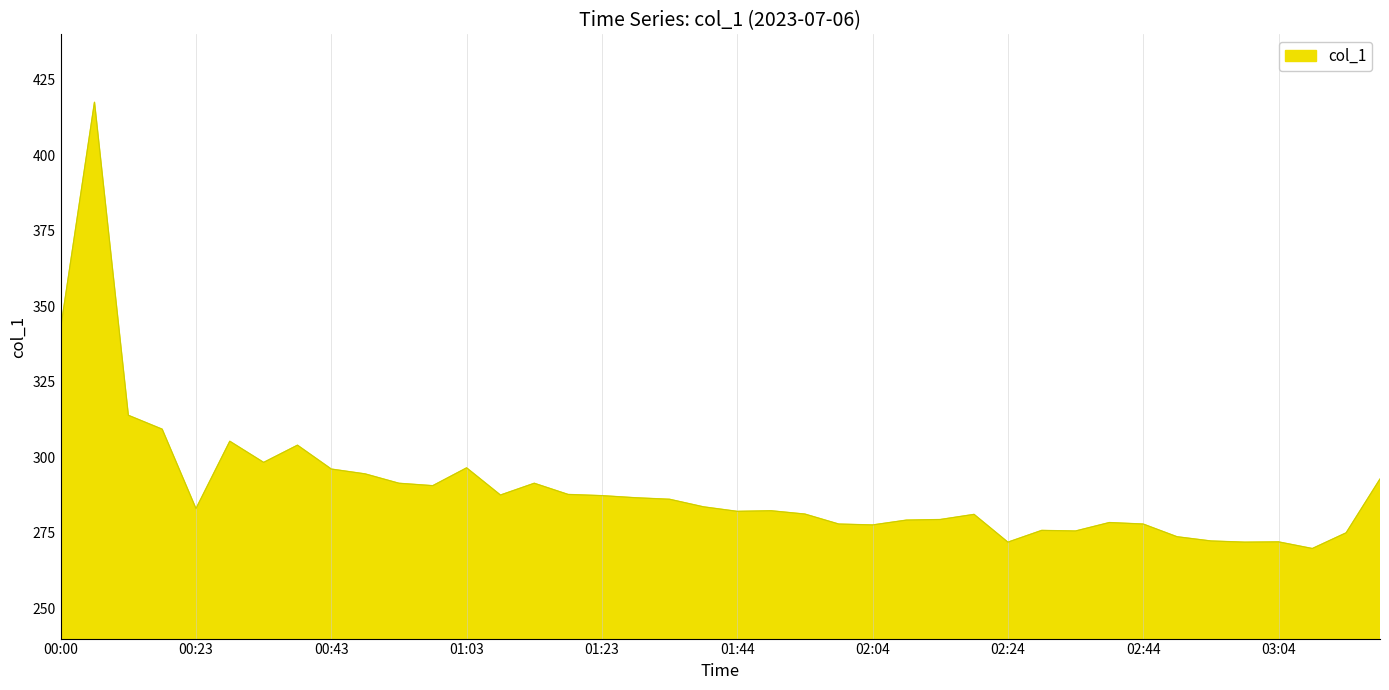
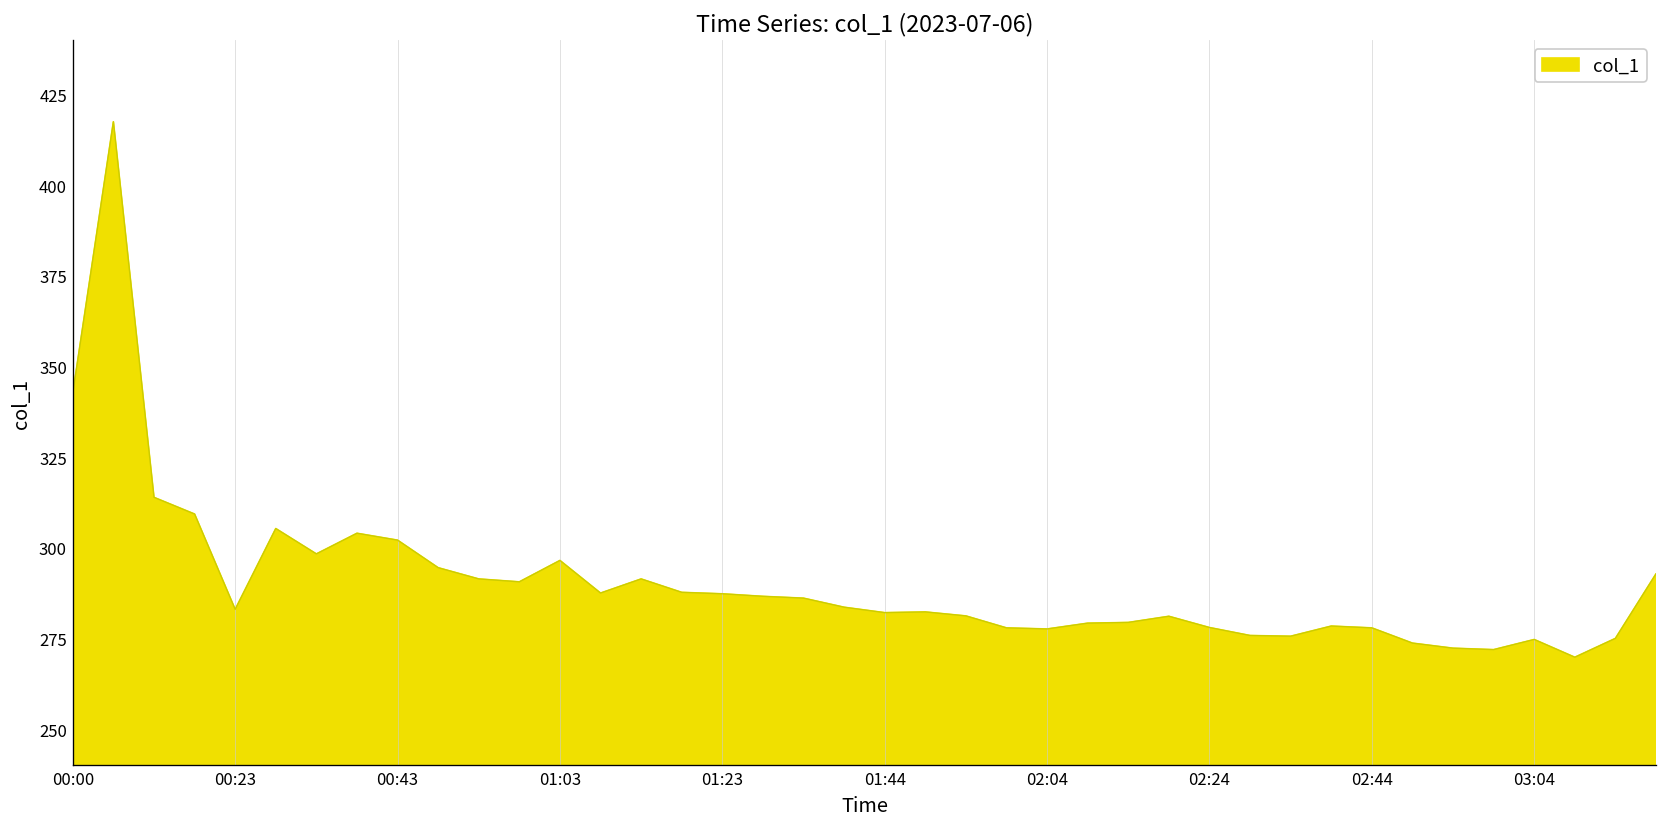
00:43: 296 -> 302
02:24: 272 -> 278
03:04: 272 -> 275
